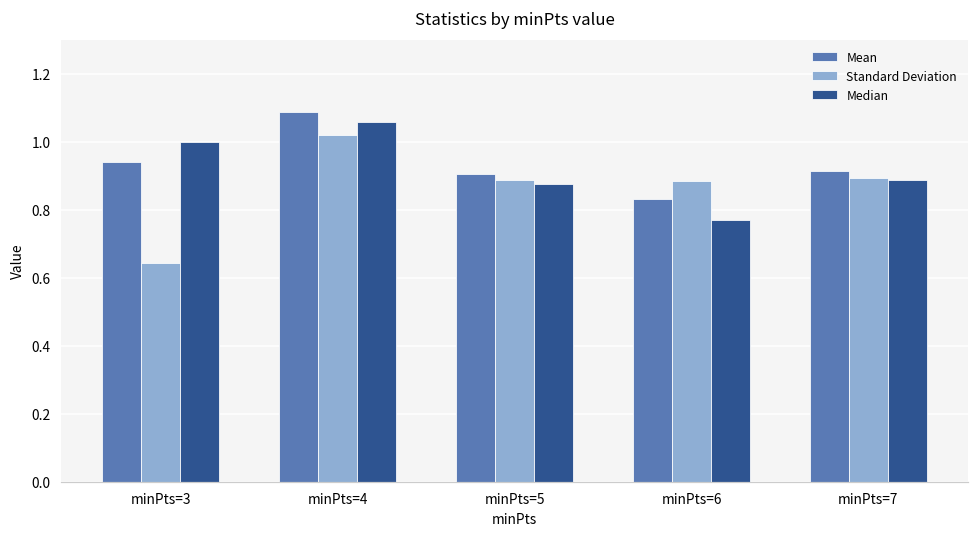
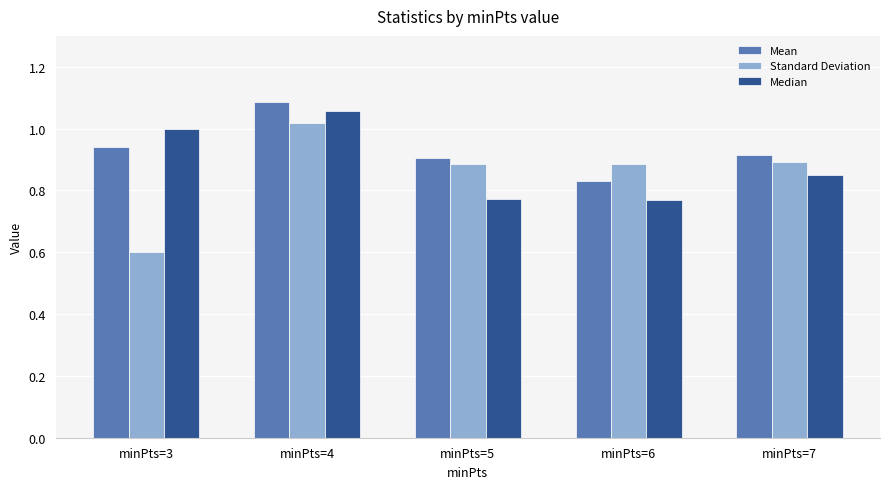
Standard Deviation, minPts=3: 0.64 -> 0.60
Median, minPts=5: 0.87 -> 0.77
Median, minPts=7: 0.89 -> 0.85
